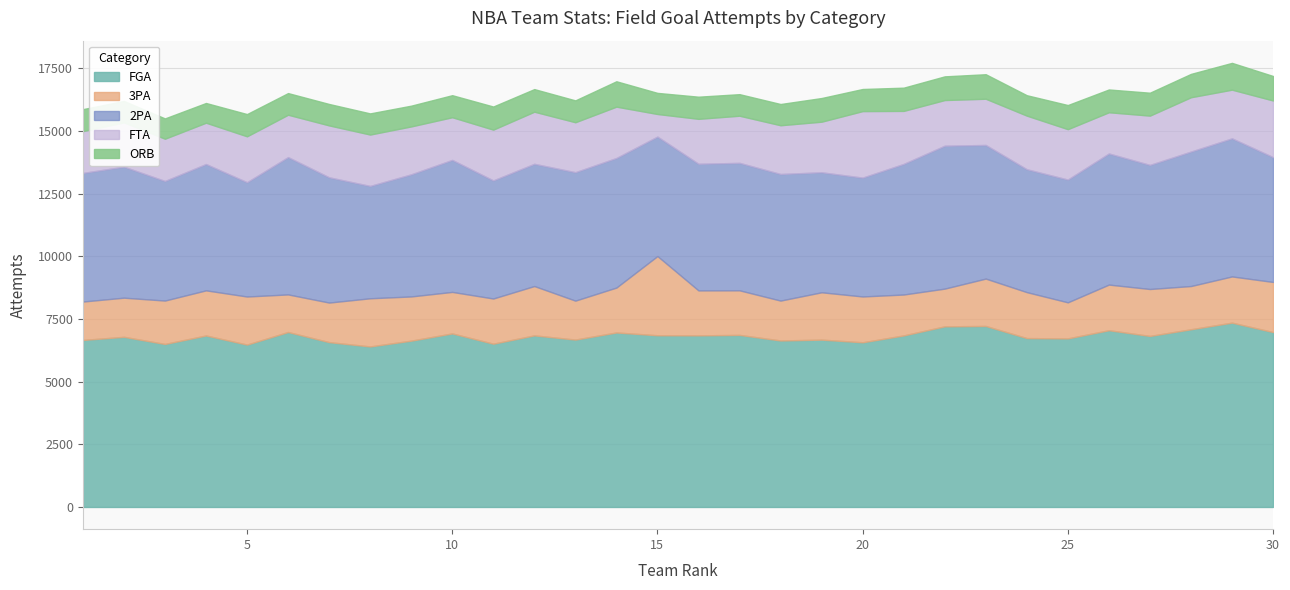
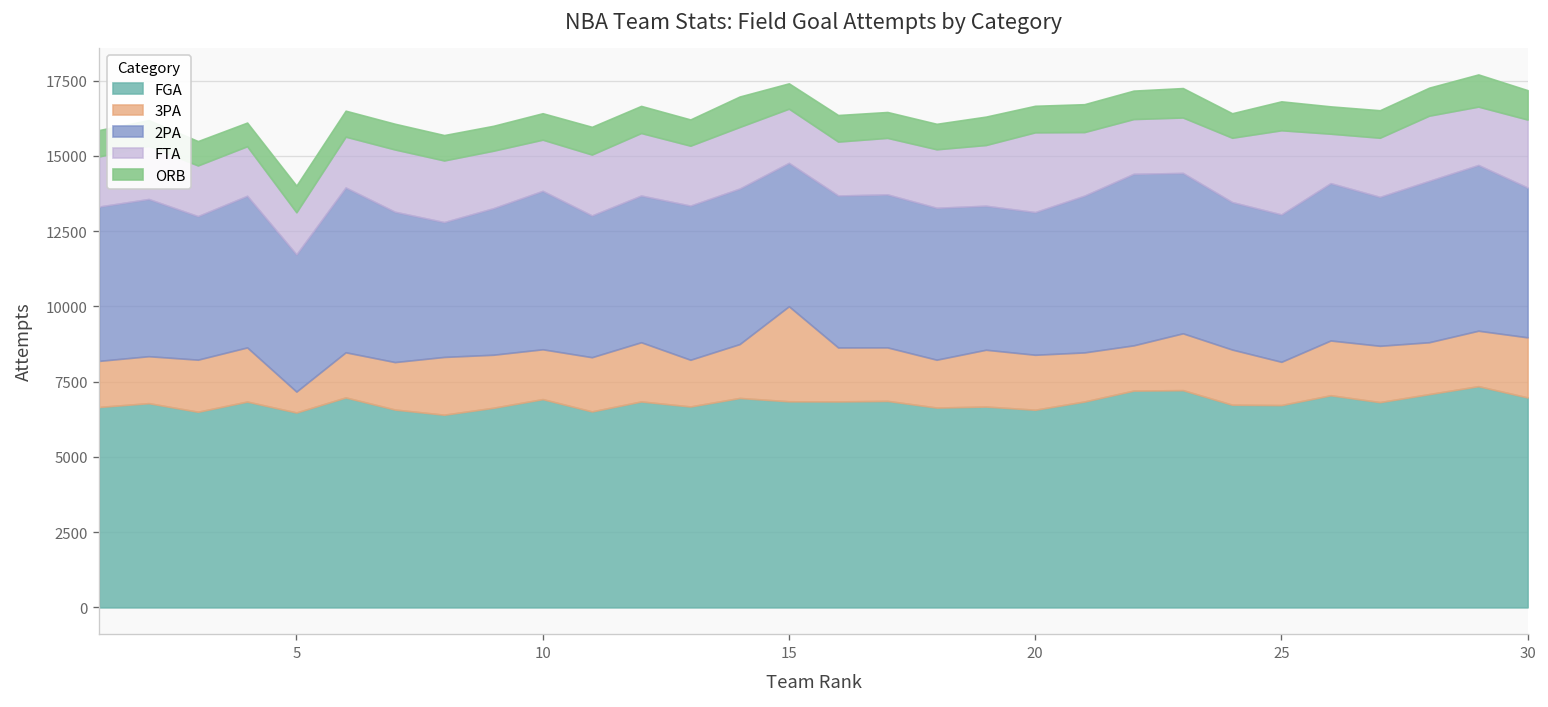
3PA, 5: 1900 -> 700
FTA, 5: 1800 -> 1400
FTA, 15: 900 -> 1800
FTA, 25: 2000 -> 2800
